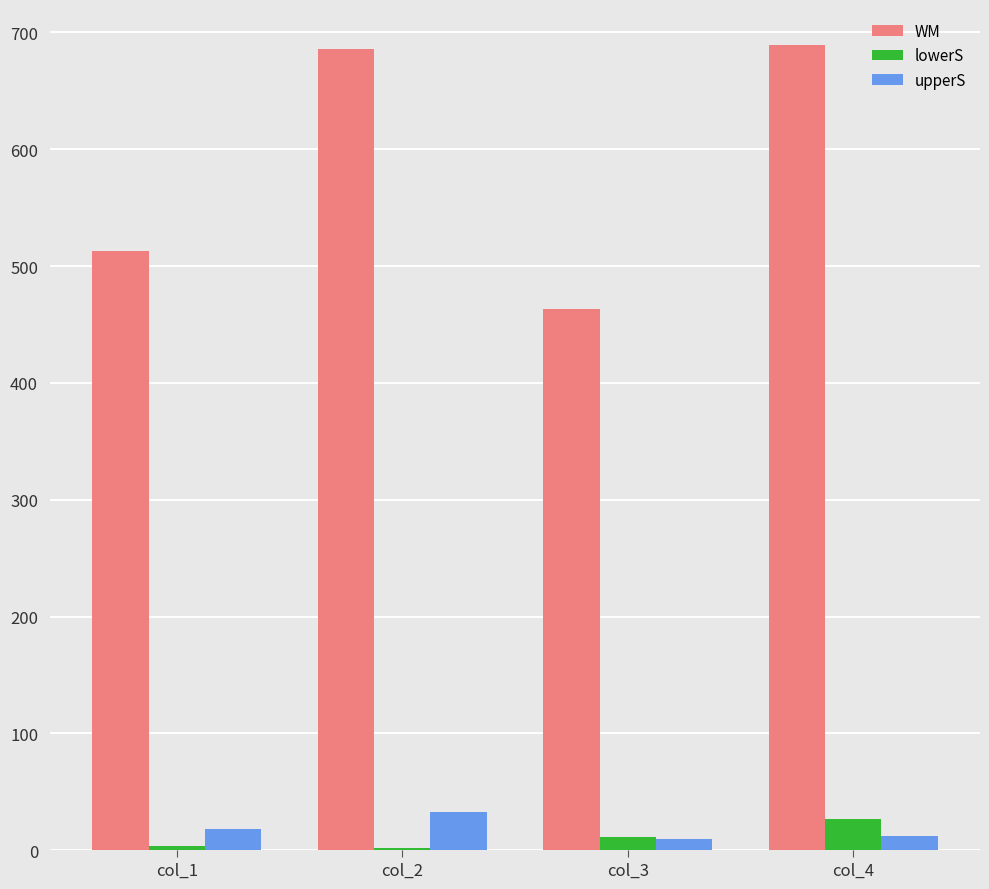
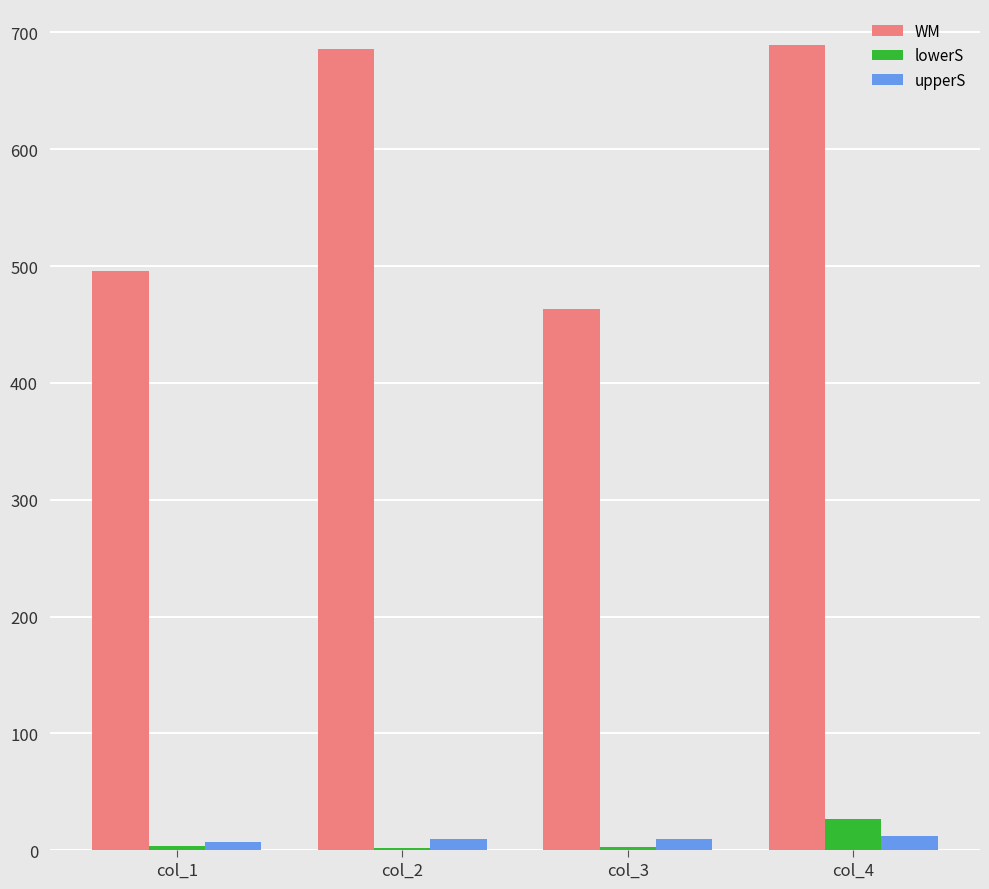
WM, col_1: 513 -> 496
upperS, col_1: 18 -> 7
upperS, col_2: 33 -> 10
lowerS, col_3: 11 -> 3
